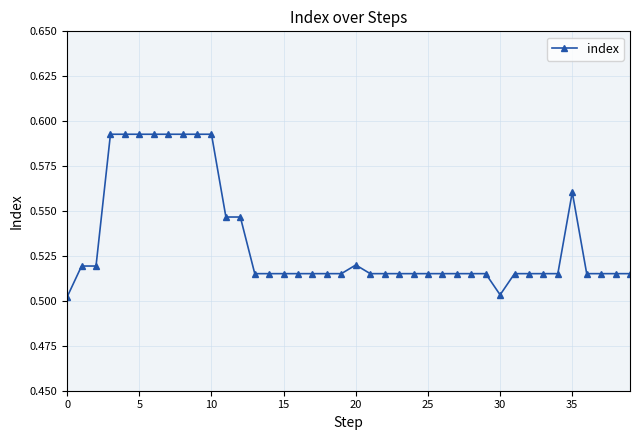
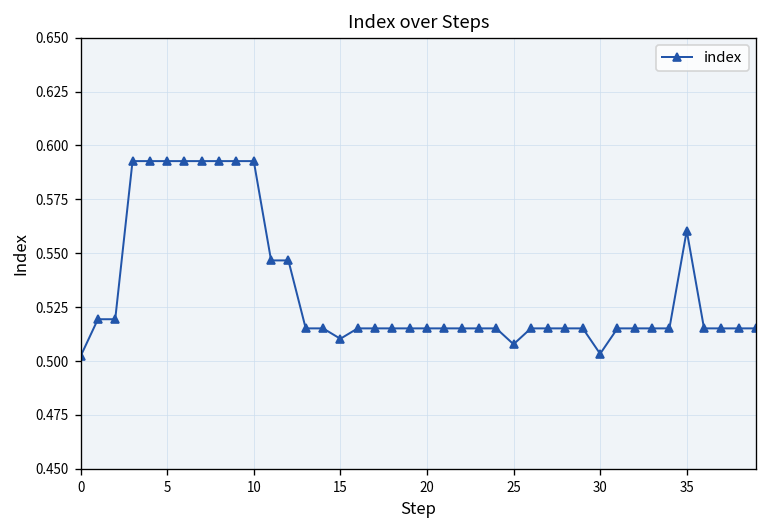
15: 0.515 -> 0.510
20: 0.520 -> 0.515
25: 0.515 -> 0.508
